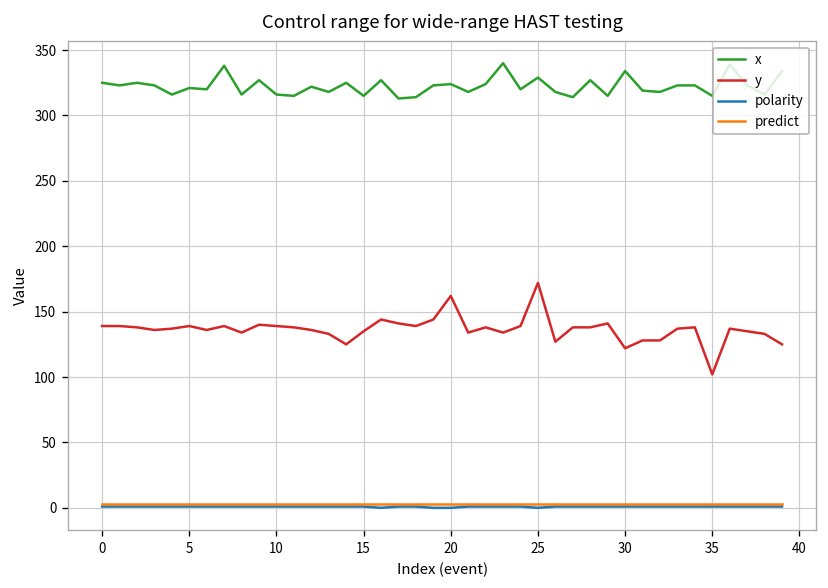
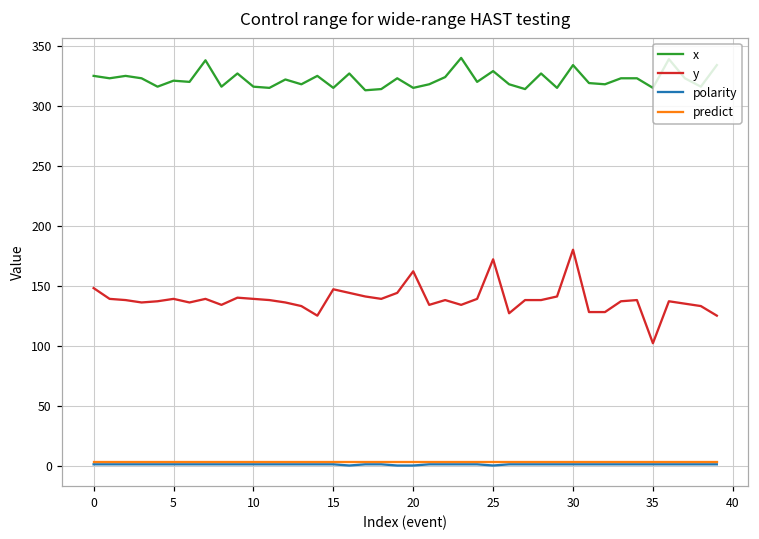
y, 0: 139 -> 148
y, 15: 135 -> 147
x, 20: 324 -> 315
y, 30: 122 -> 180
